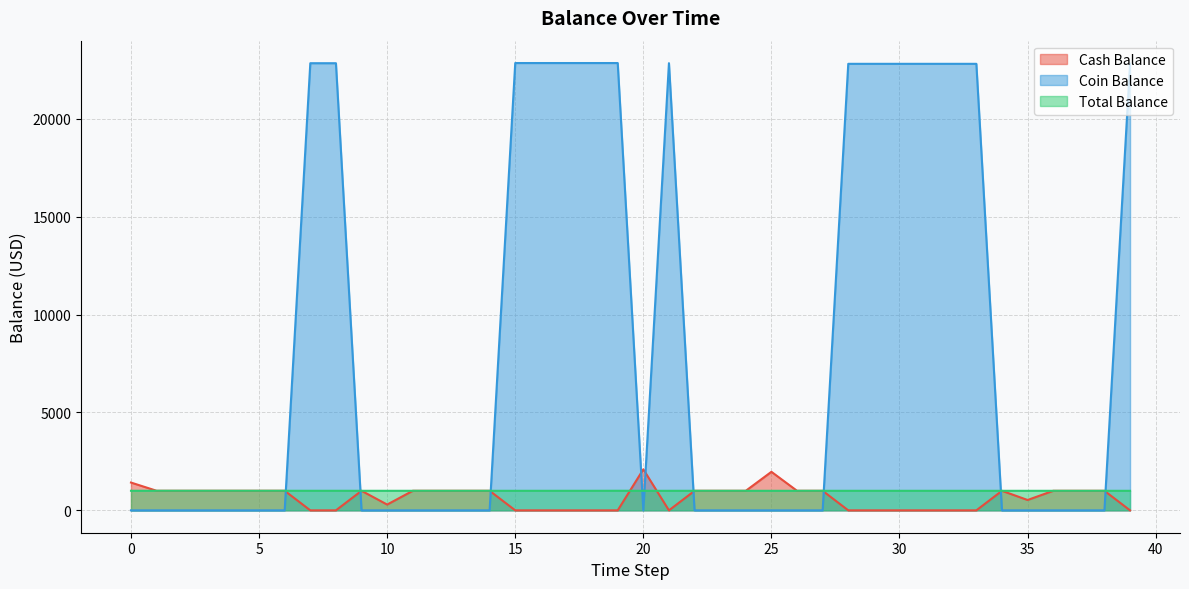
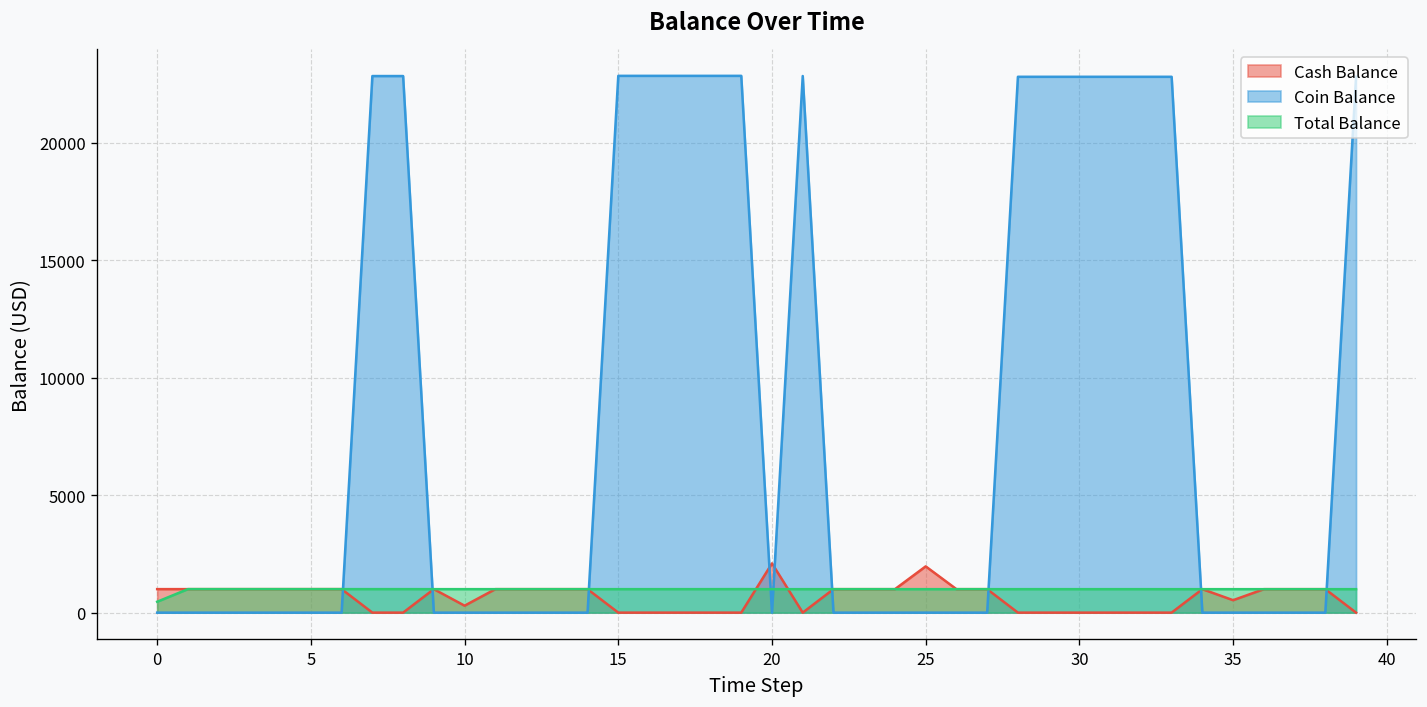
Cash Balance, 0: 1400 -> 1000
Total Balance, 0: 1000 -> 500
